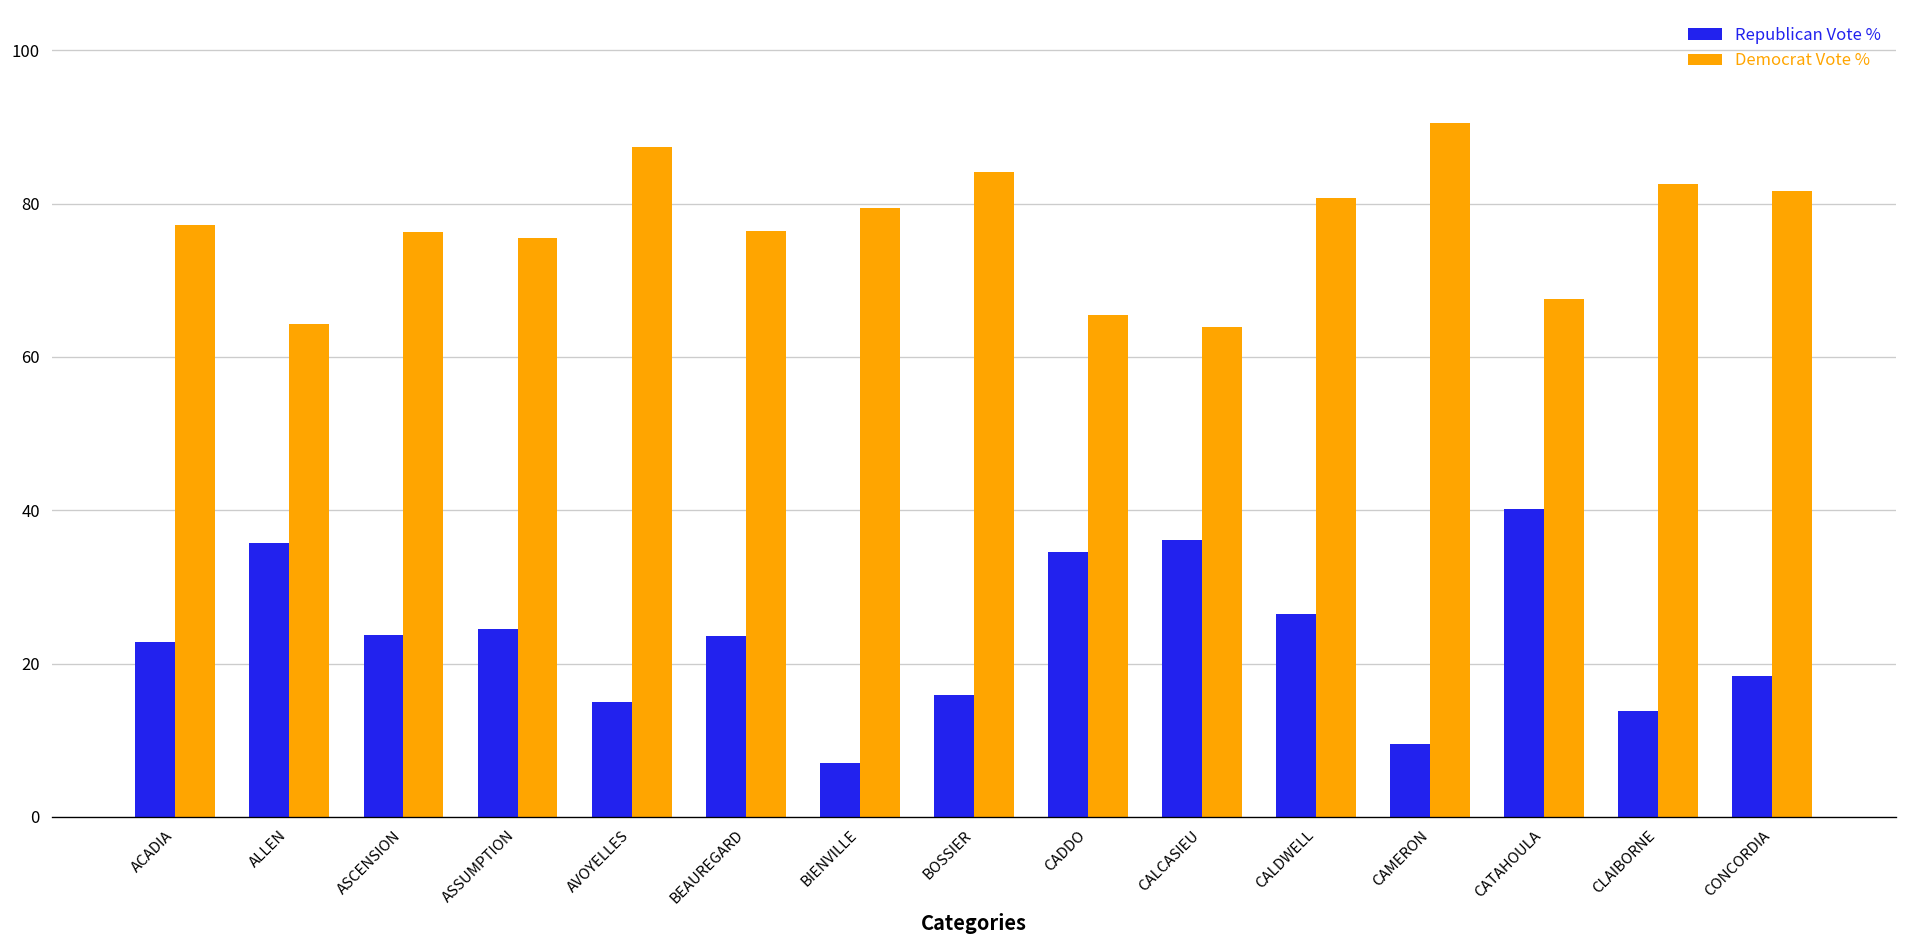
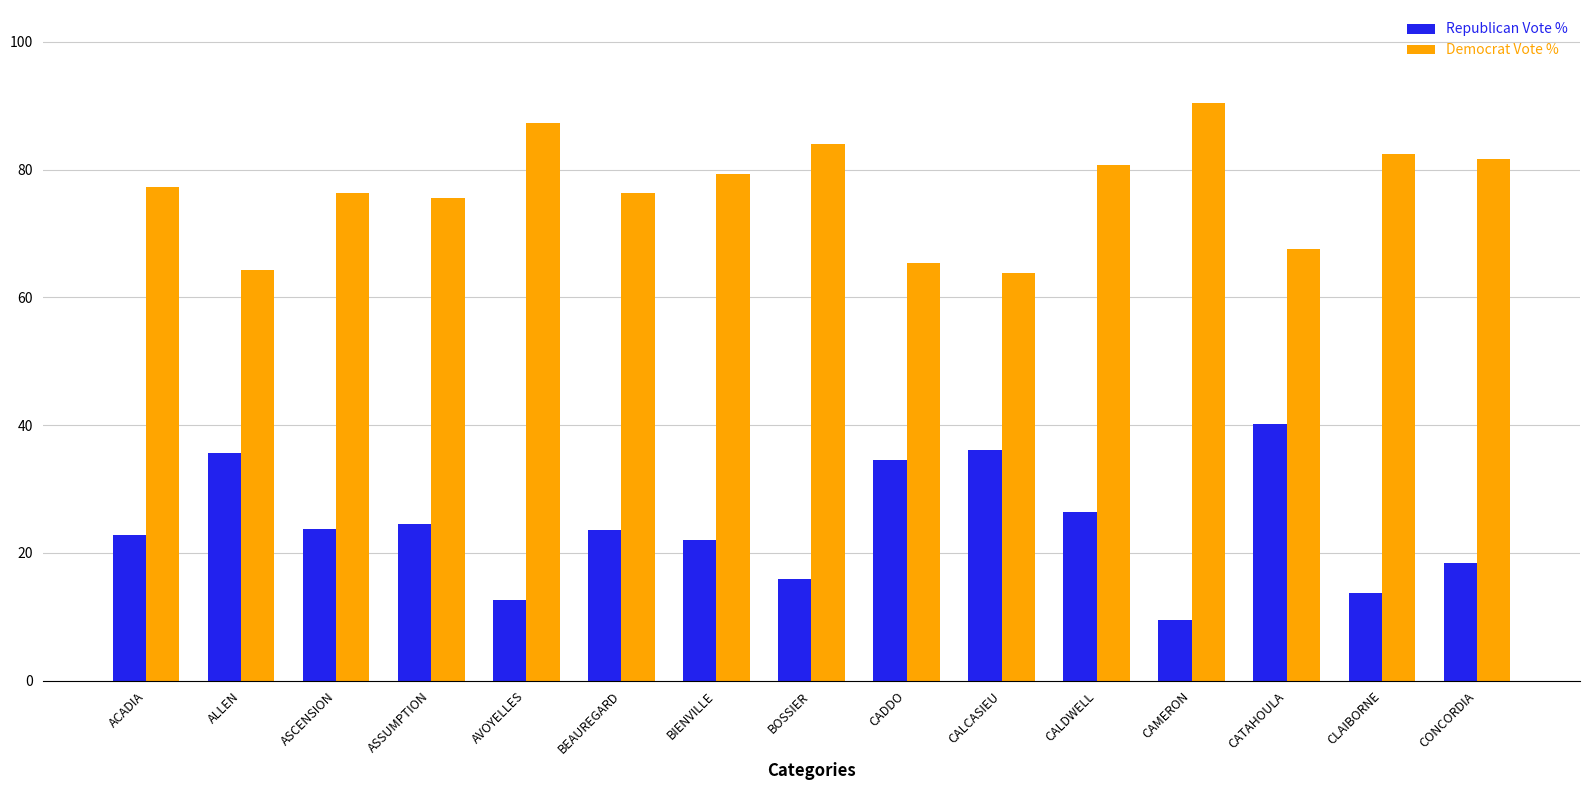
Republican Vote %, AVOYELLES: 15 -> 13
Republican Vote %, BIENVILLE: 7 -> 22
